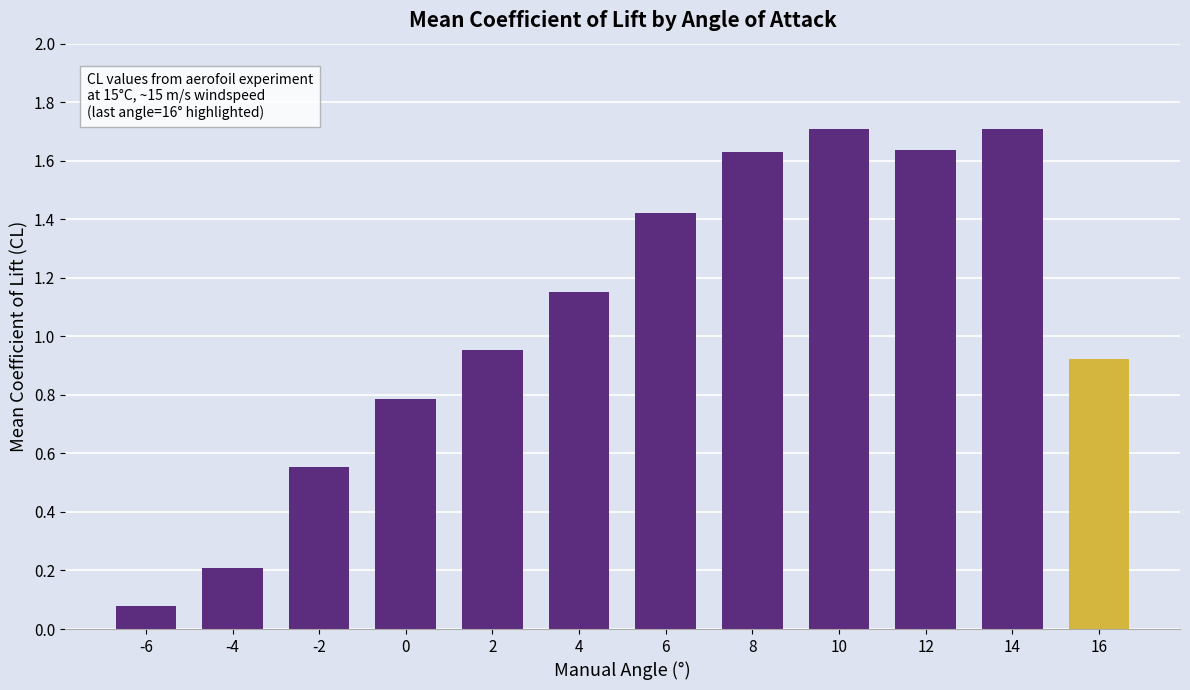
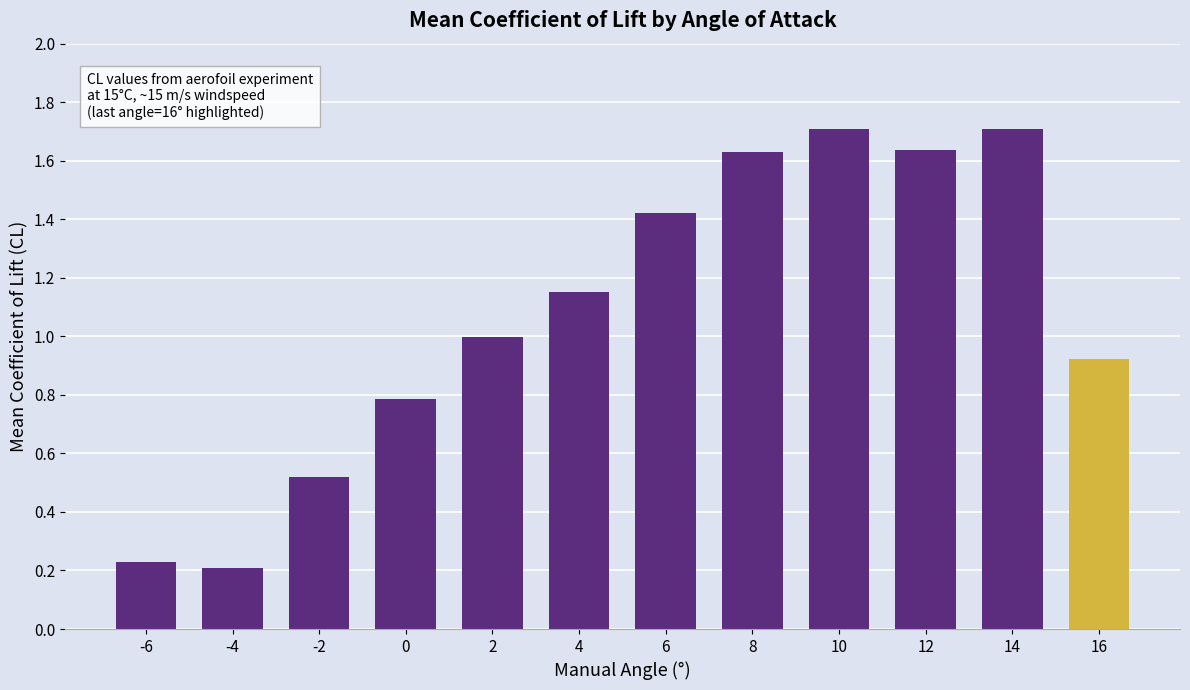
-6: 0.08 -> 0.23
-2: 0.55 -> 0.52
2: 0.95 -> 1.00
